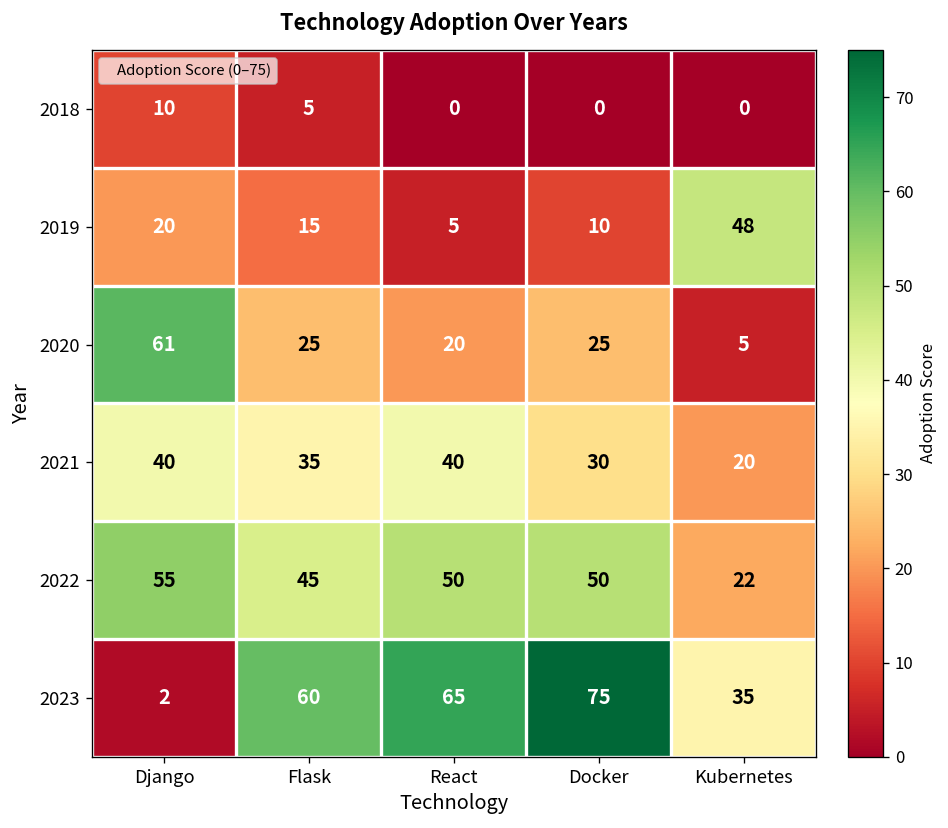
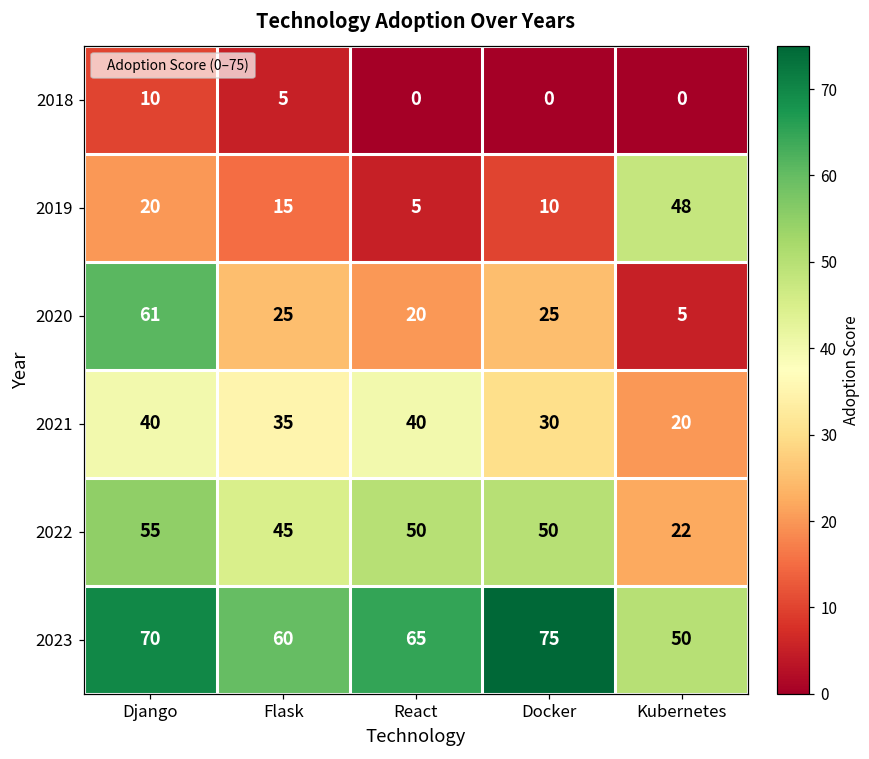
2023, Django: 2 -> 70
2023, Kubernetes: 35 -> 50
